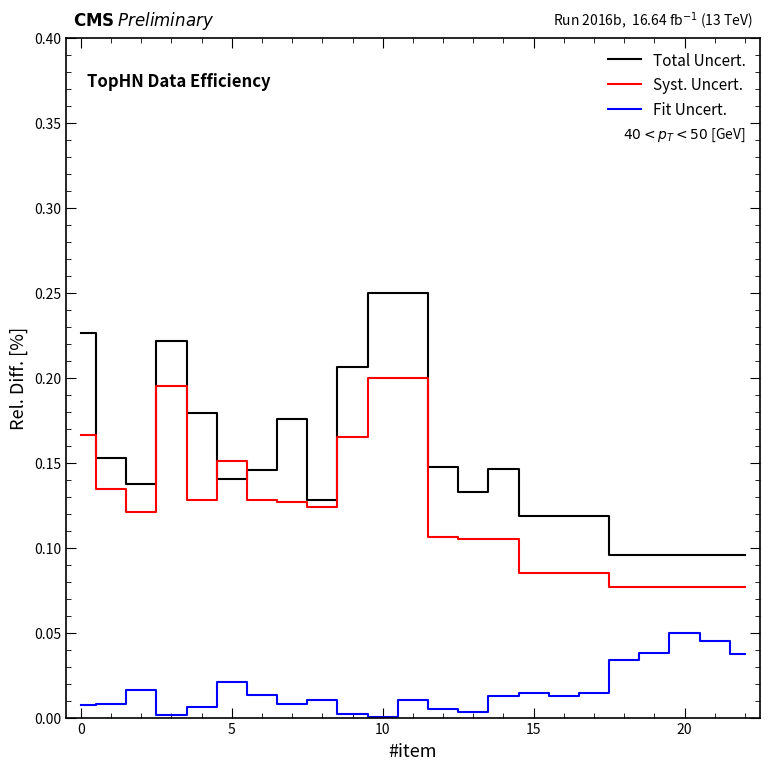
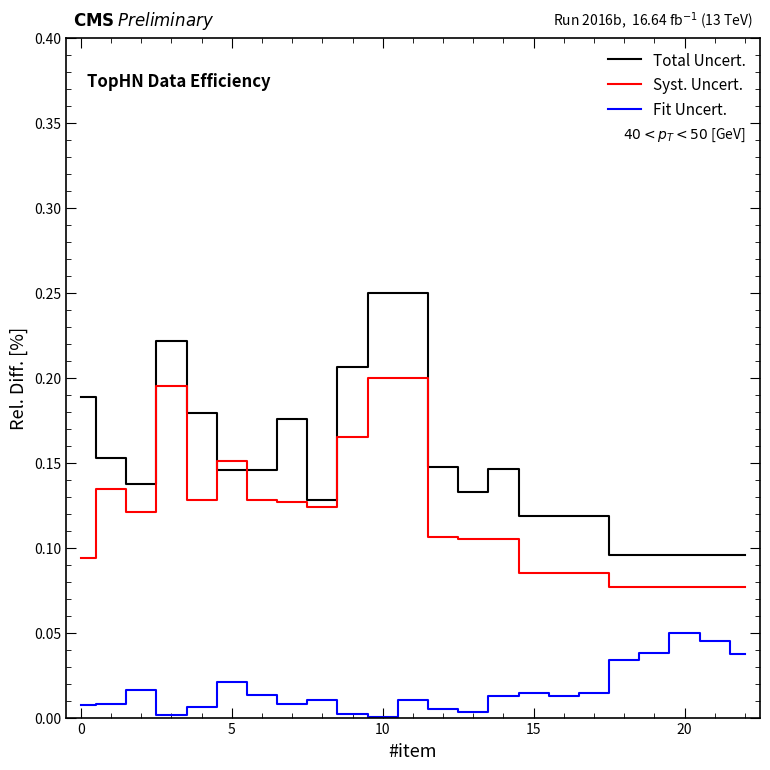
Total Uncert., 0: 0.226 -> 0.189
Syst. Uncert., 0: 0.166 -> 0.094
Total Uncert., 5: 0.140 -> 0.145
